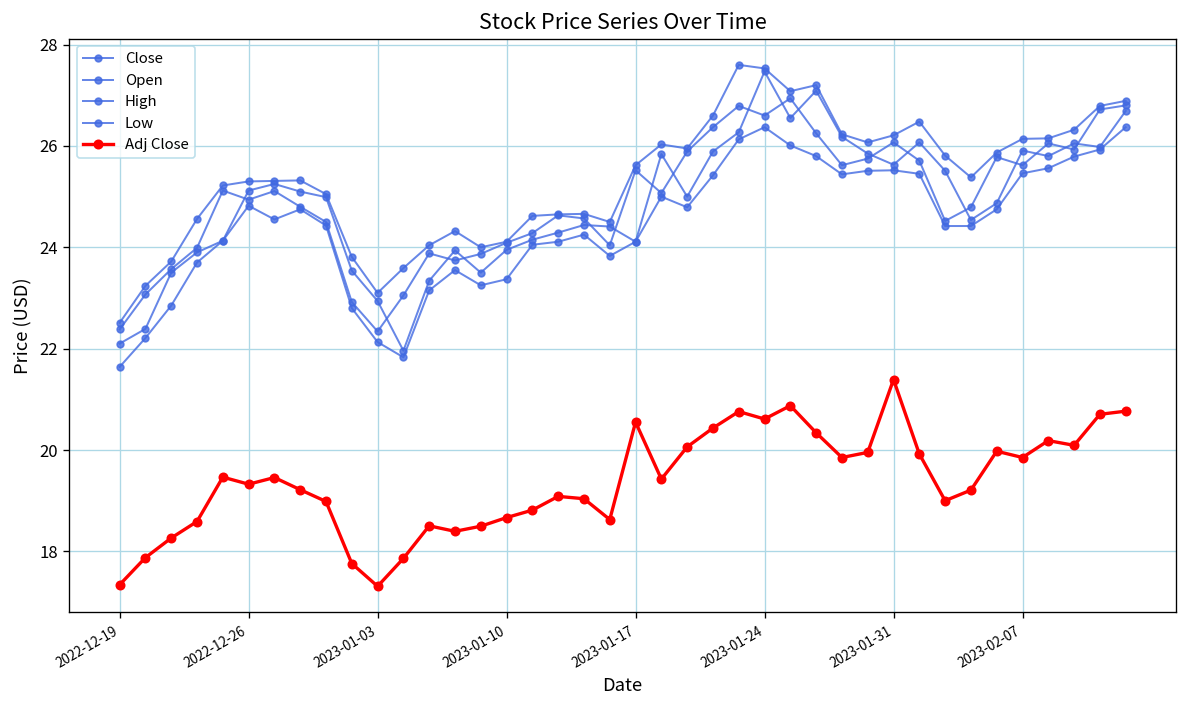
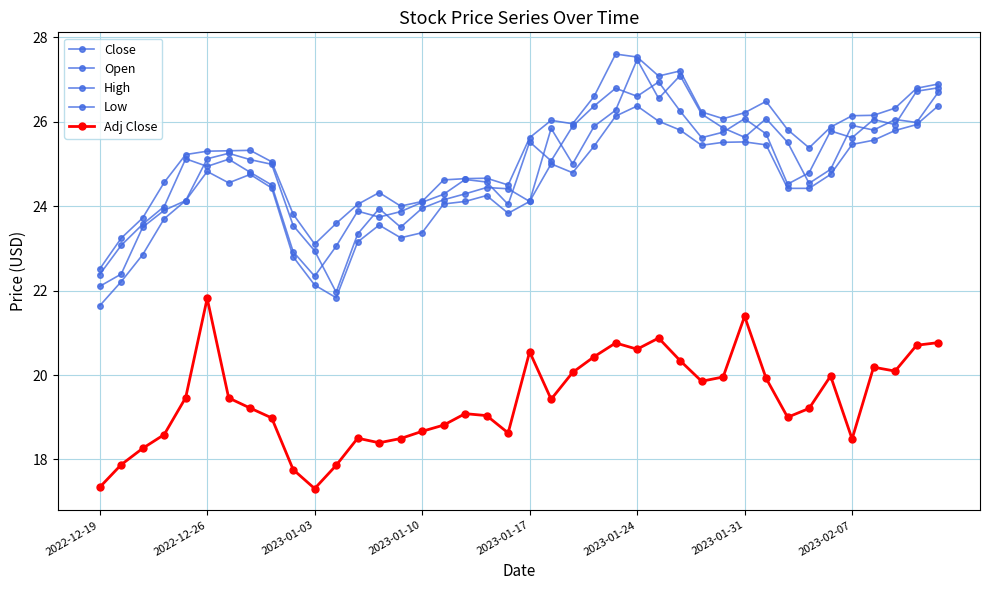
Adj Close, 2022-12-26: 19.3 -> 21.8
Adj Close, 2023-02-07: 19.9 -> 18.5
